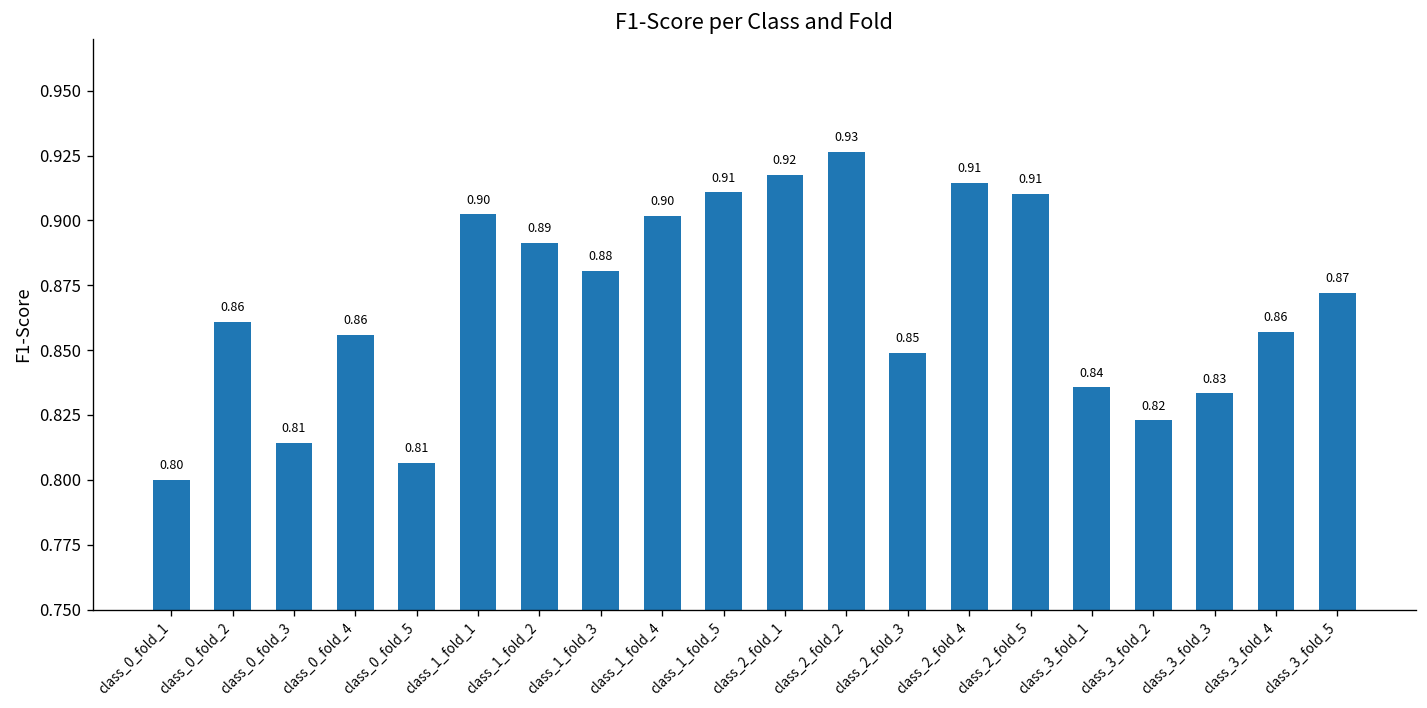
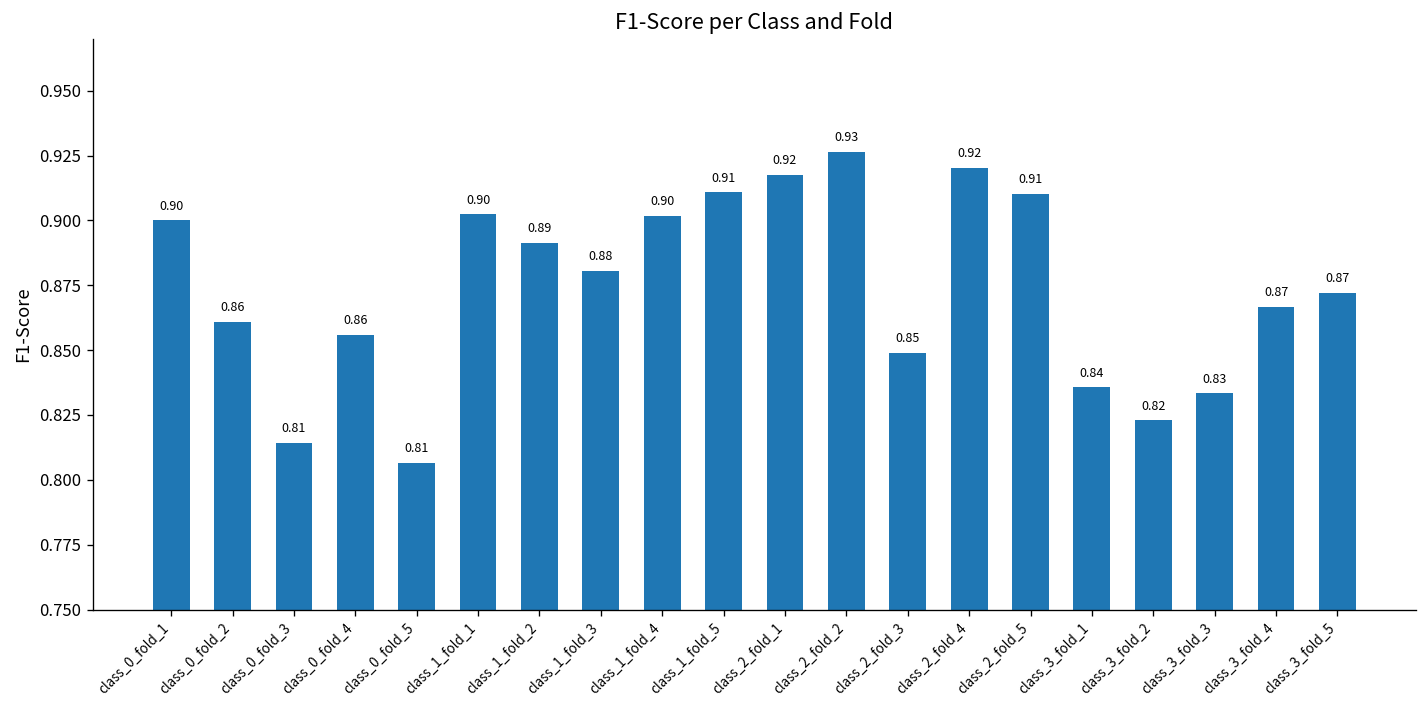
class_0_fold_1: 0.80 -> 0.90
class_2_fold_4: 0.91 -> 0.92
class_3_fold_4: 0.86 -> 0.87
